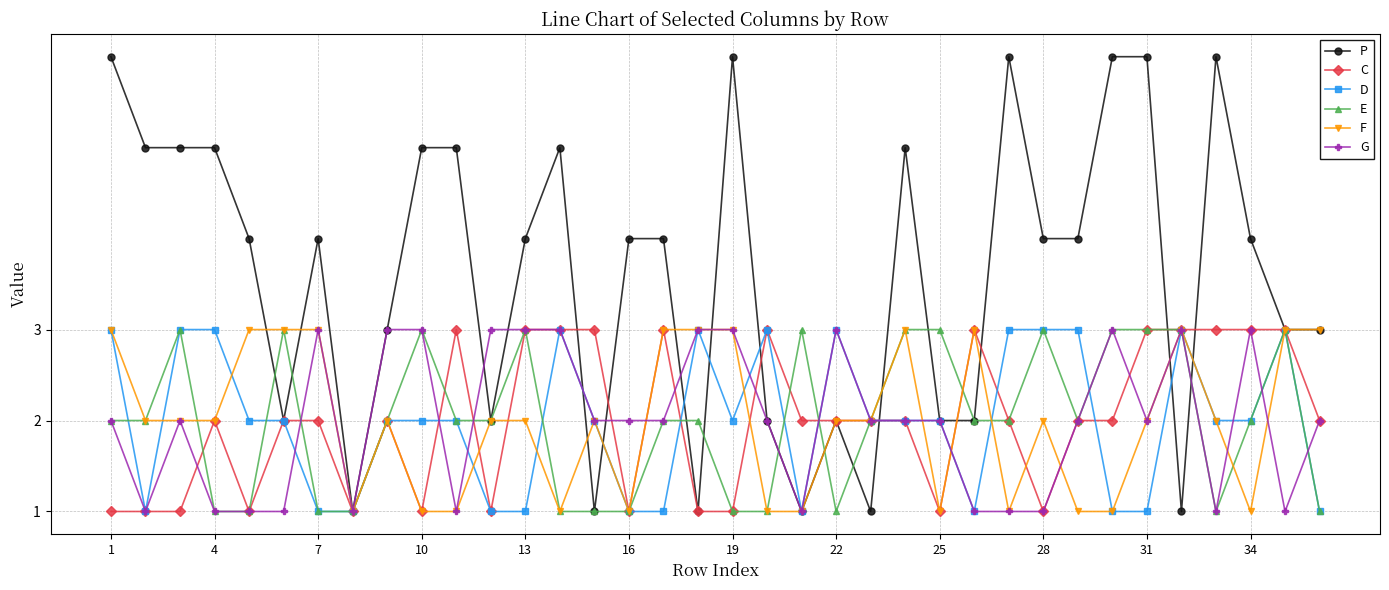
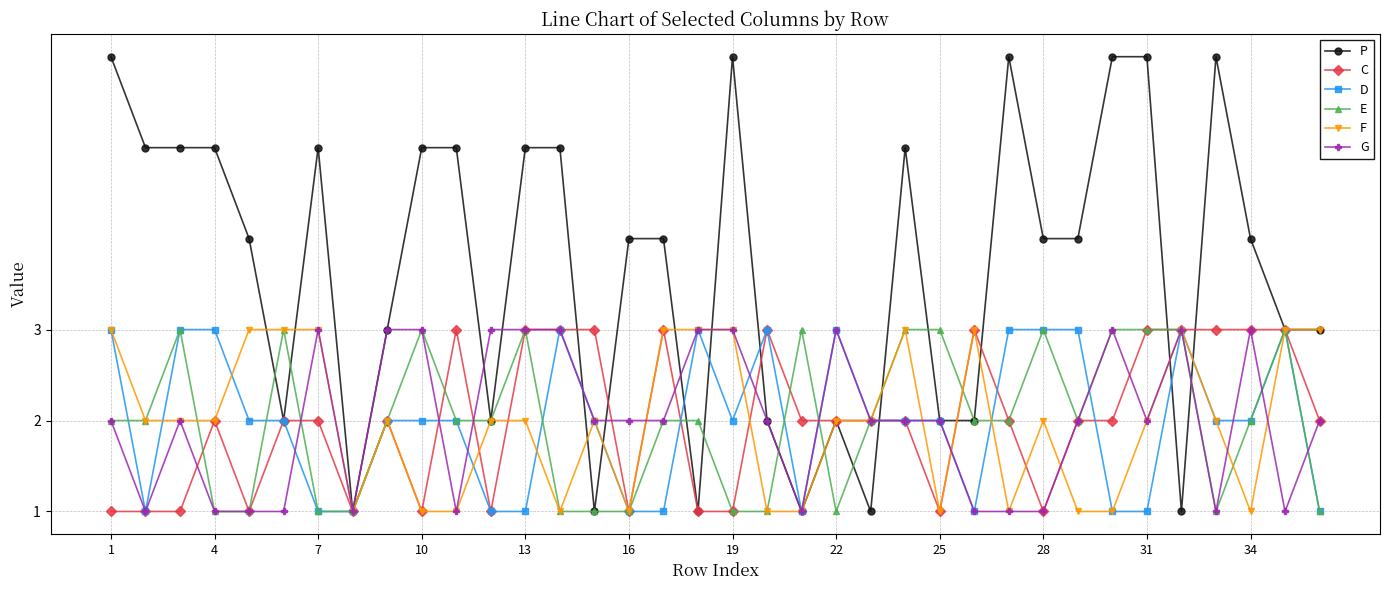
P, 7: 4 -> 5
P, 13: 4 -> 5
